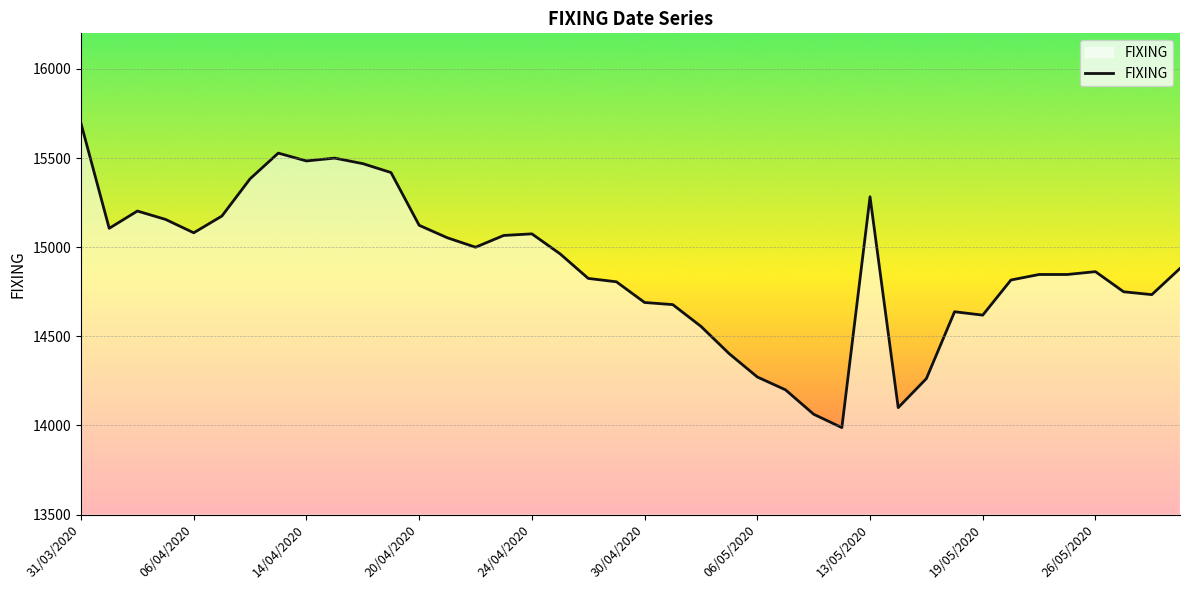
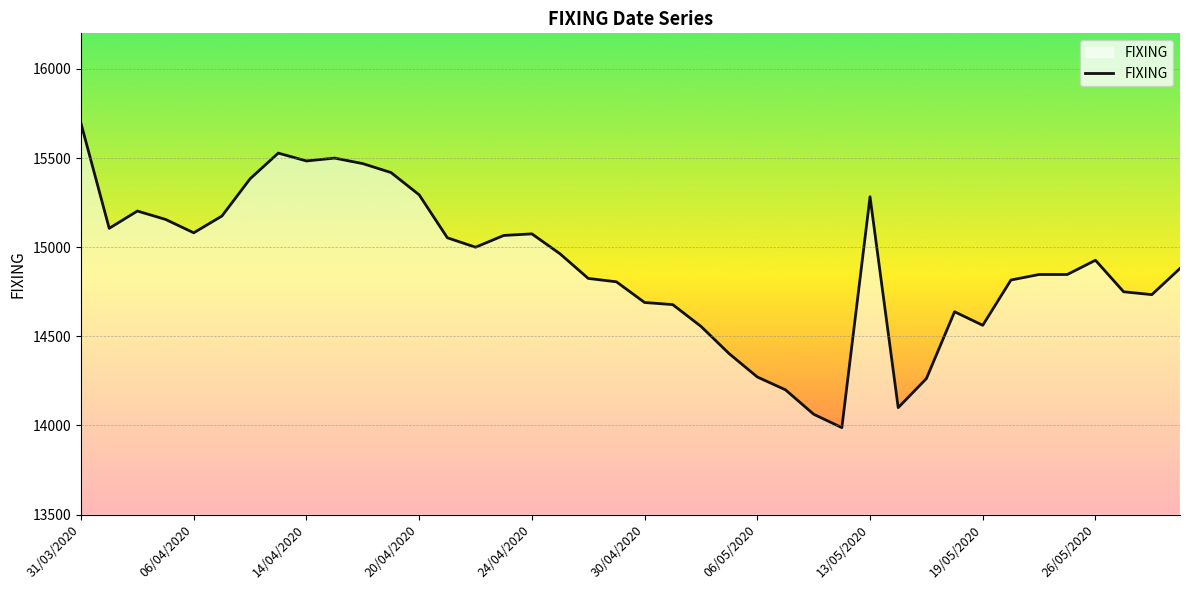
20/04/2020: 15120 -> 15290
19/05/2020: 14620 -> 14560
26/05/2020: 14860 -> 14930
